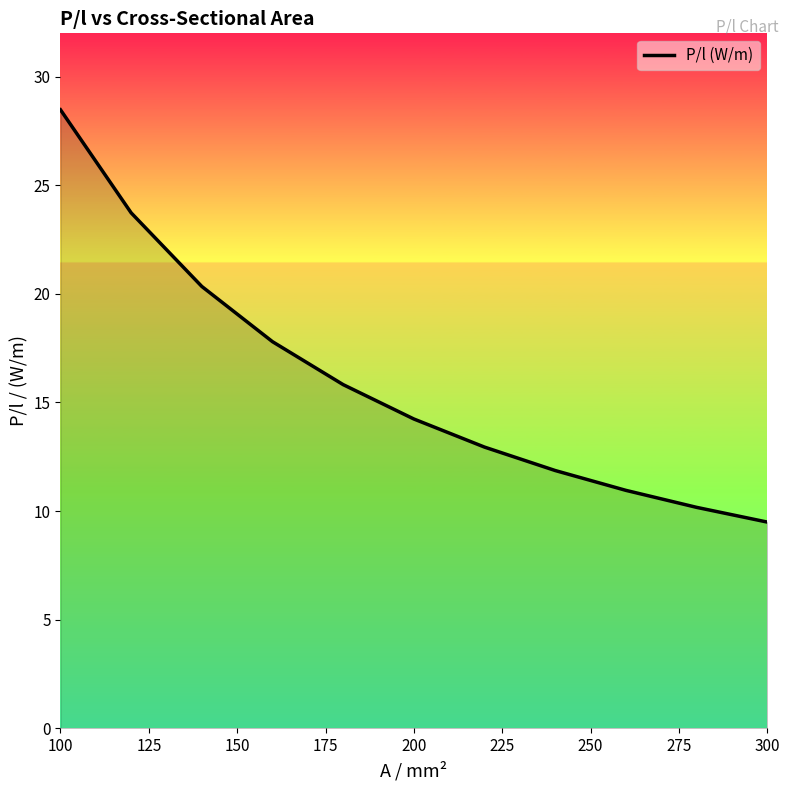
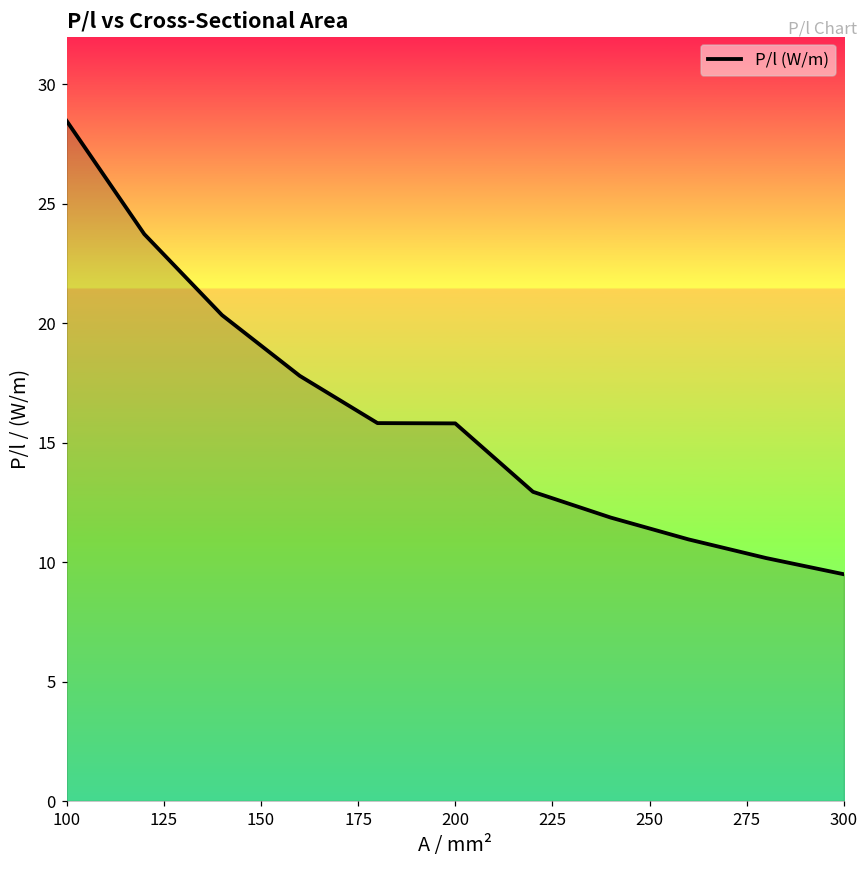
200: 14.2 -> 15.8
